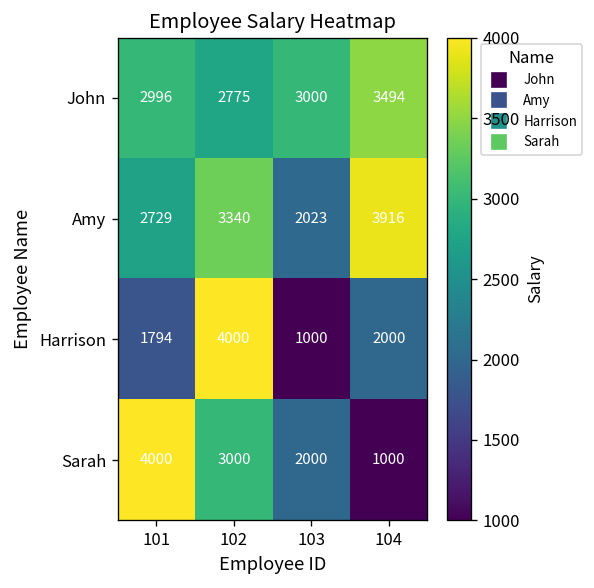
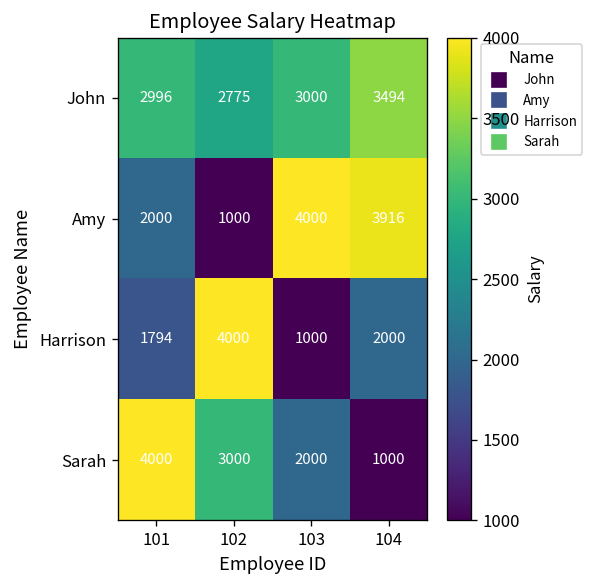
Amy, 101: 2729 -> 2000
Amy, 102: 3340 -> 1000
Amy, 103: 2023 -> 4000
